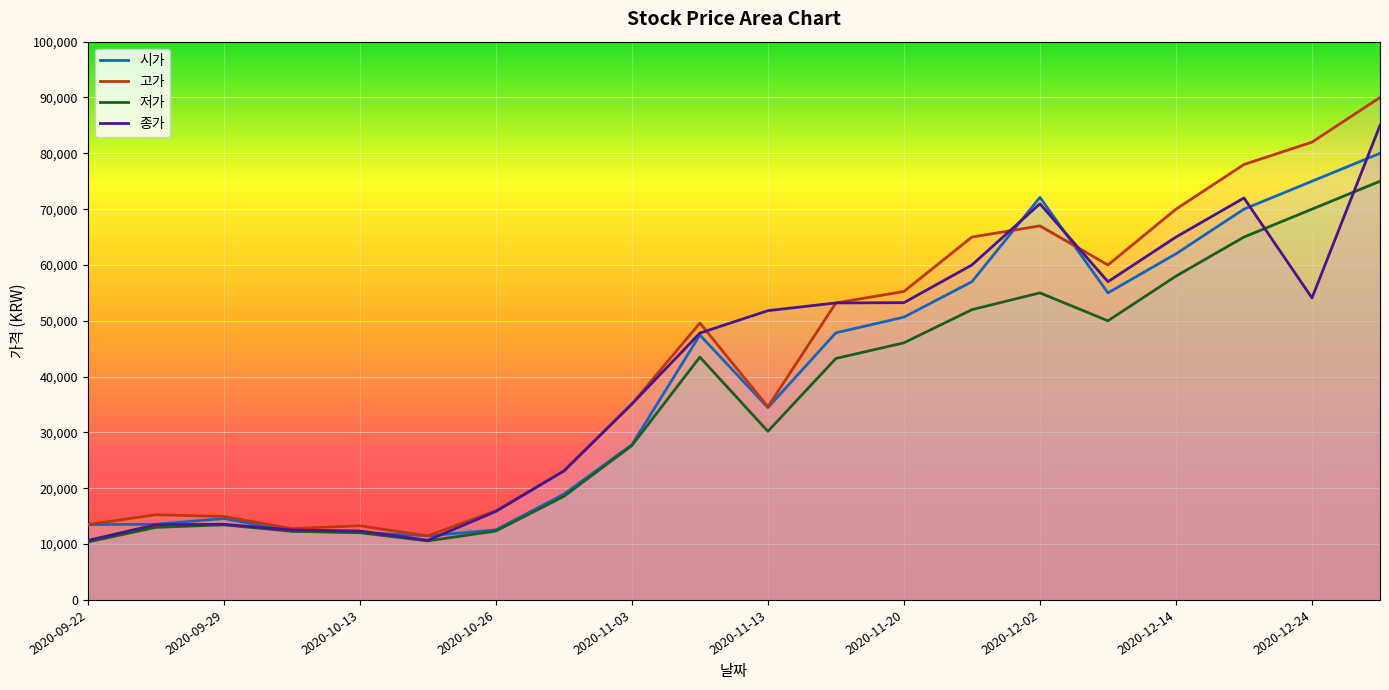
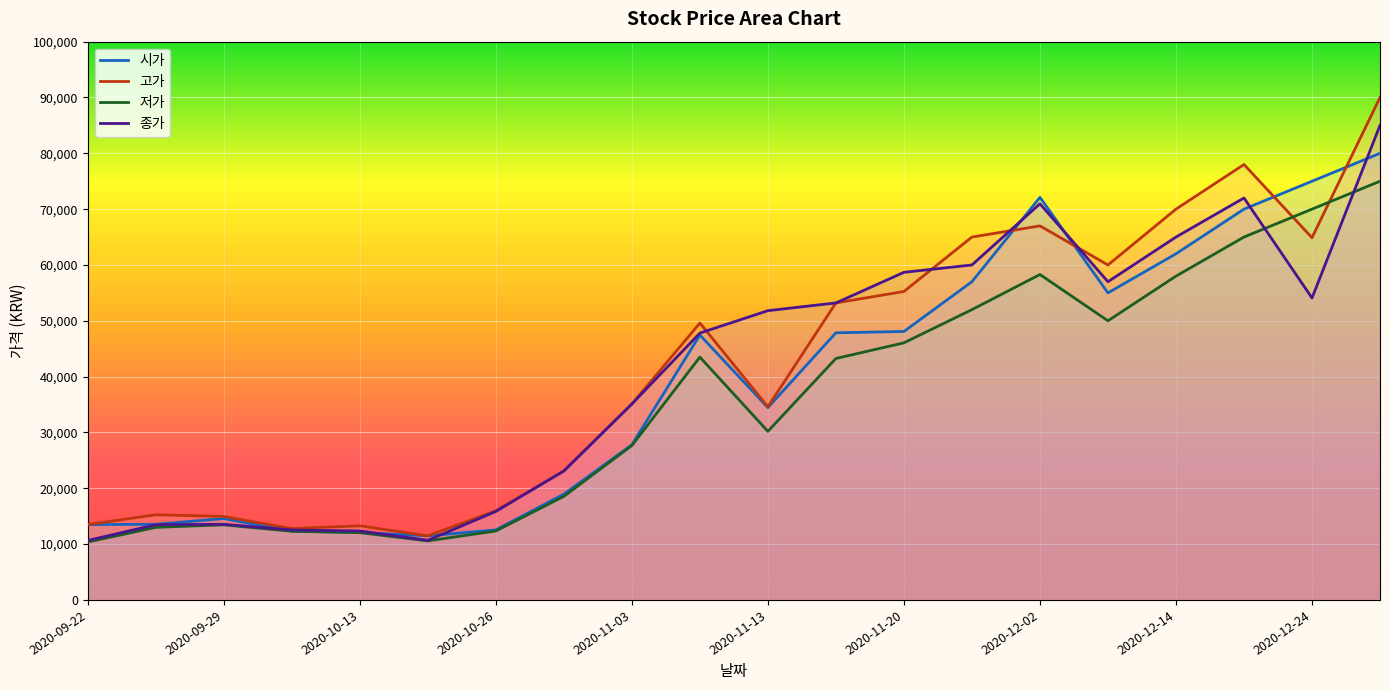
시가, 2020-11-20: 51,000 -> 48,000
종가, 2020-11-20: 53,000 -> 59,000
저가, 2020-12-02: 55,000 -> 58,000
고가, 2020-12-24: 82,000 -> 65,000
